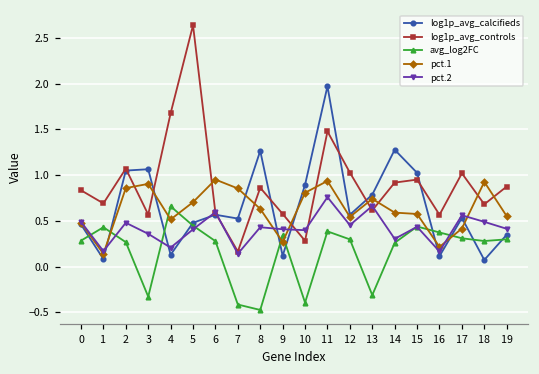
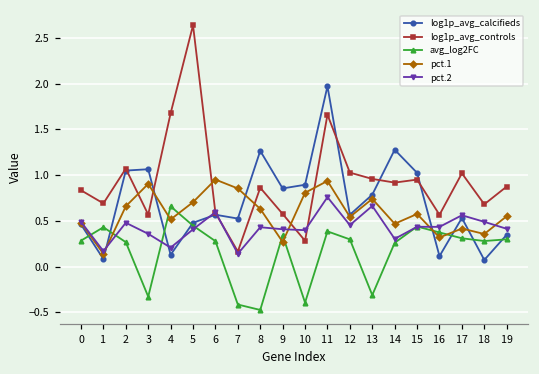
pct.1, 2: 0.9 -> 0.7
log1p_avg_calcifieds, 9: 0.1 -> 0.9
log1p_avg_controls, 11: 1.5 -> 1.7
log1p_avg_controls, 13: 0.6 -> 1.0
pct.1, 14: 0.6 -> 0.5
pct.1, 16: 0.2 -> 0.3
pct.2, 16: 0.2 -> 0.4
pct.1, 18: 0.9 -> 0.4
